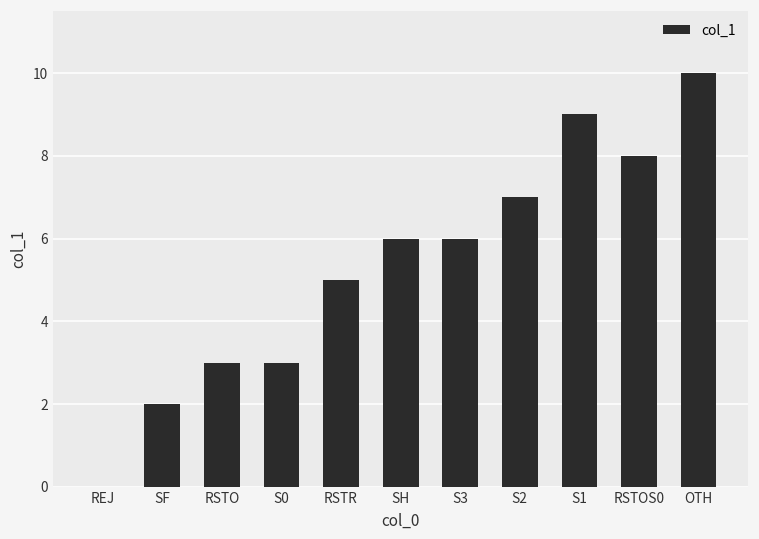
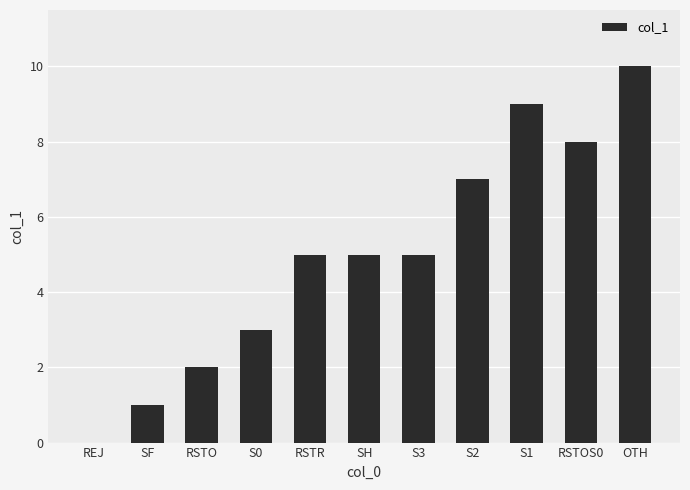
SF: 2 -> 1
RSTO: 3 -> 2
SH: 6 -> 5
S3: 6 -> 5
